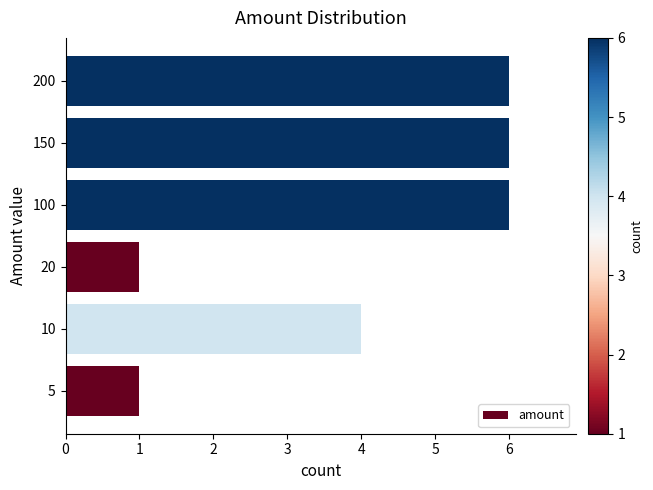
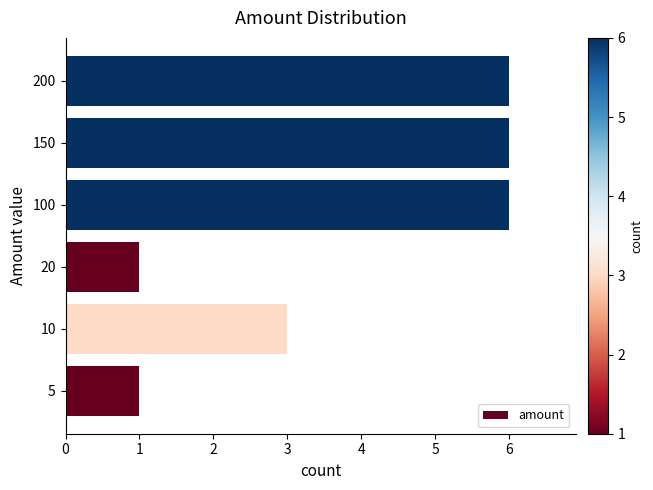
10: 4 -> 3
